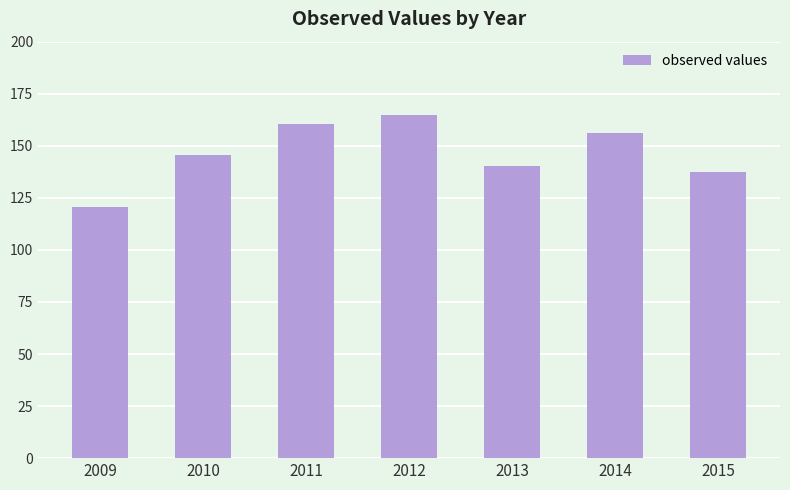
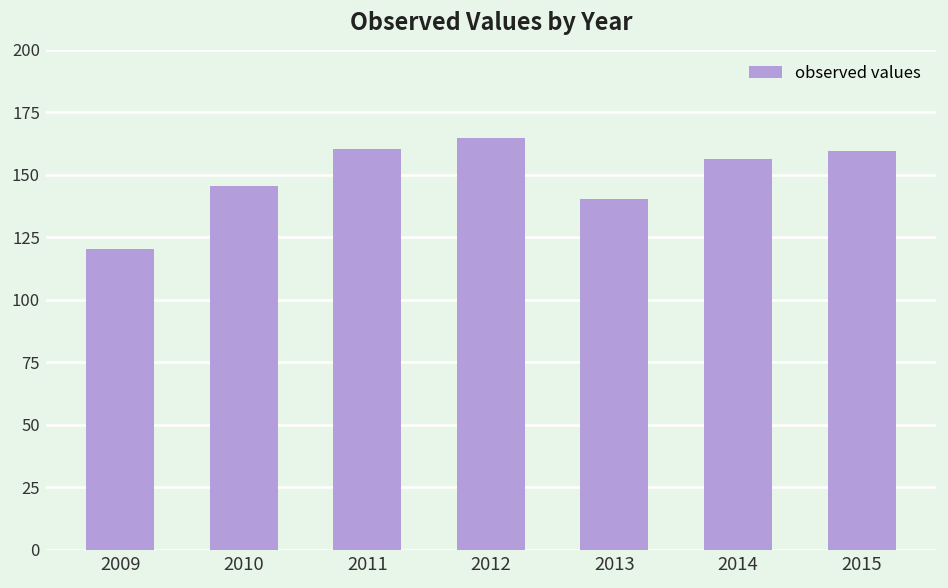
2015: 138 -> 159
